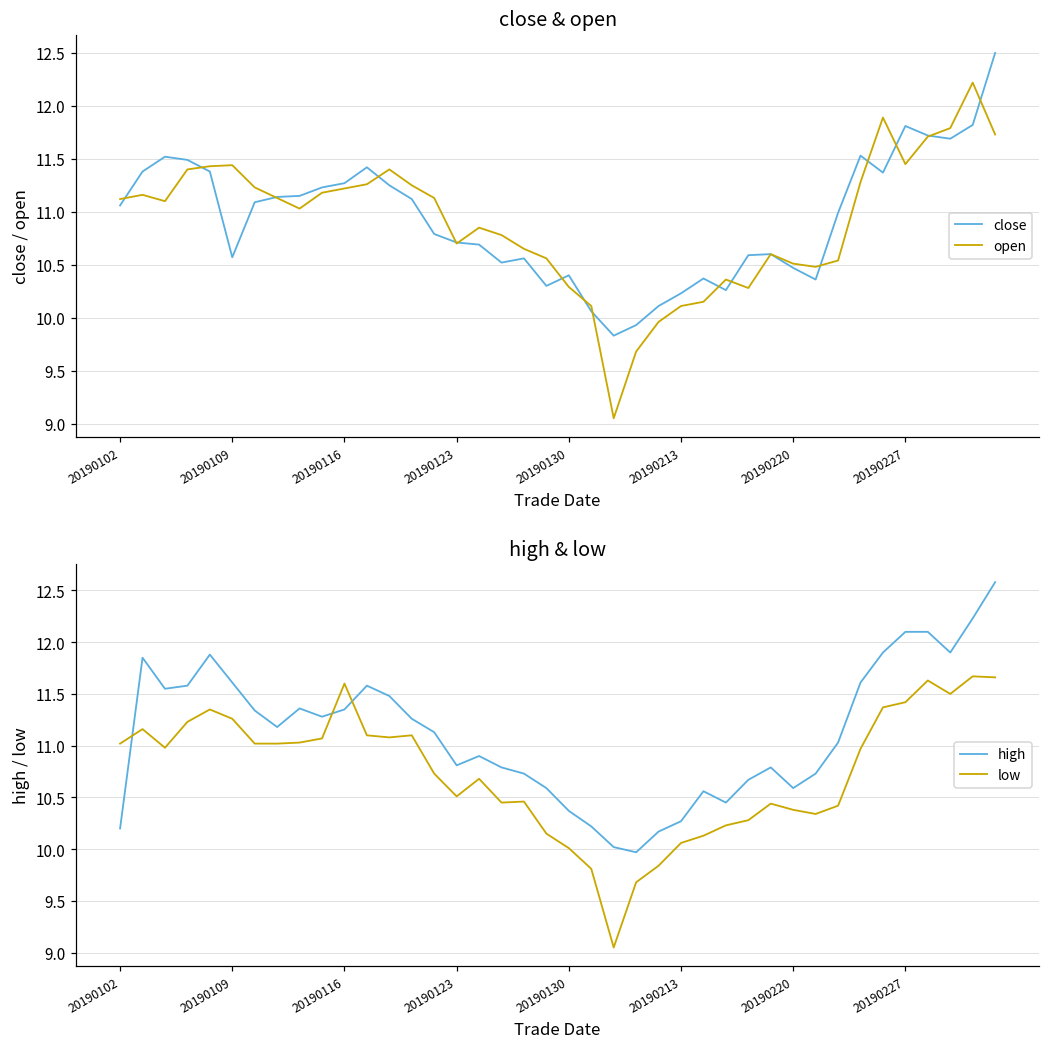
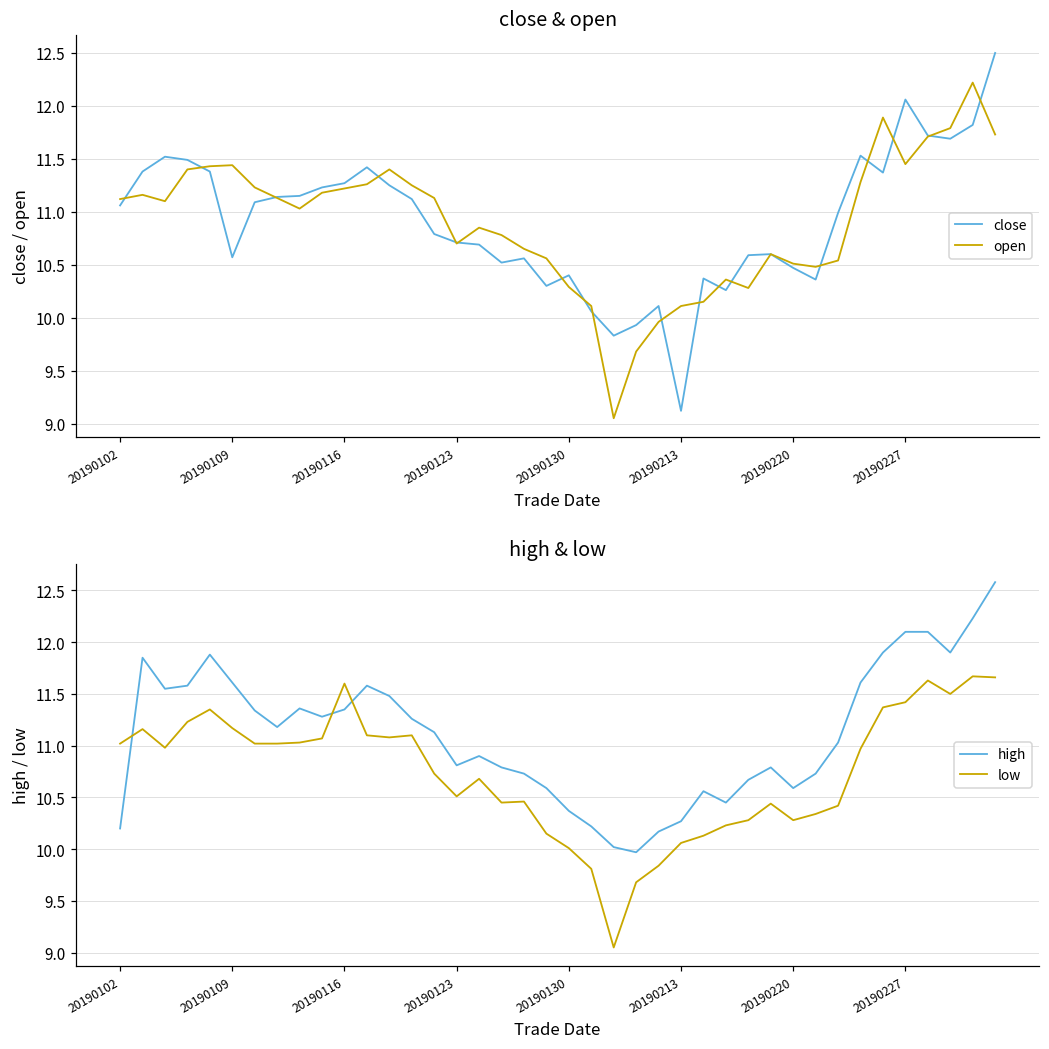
close & open, close, 20190213: 10.2 -> 9.1
close & open, close, 20190227: 11.8 -> 12.1
high & low, low, 20190109: 11.3 -> 11.2
high & low, low, 20190220: 10.4 -> 10.3
